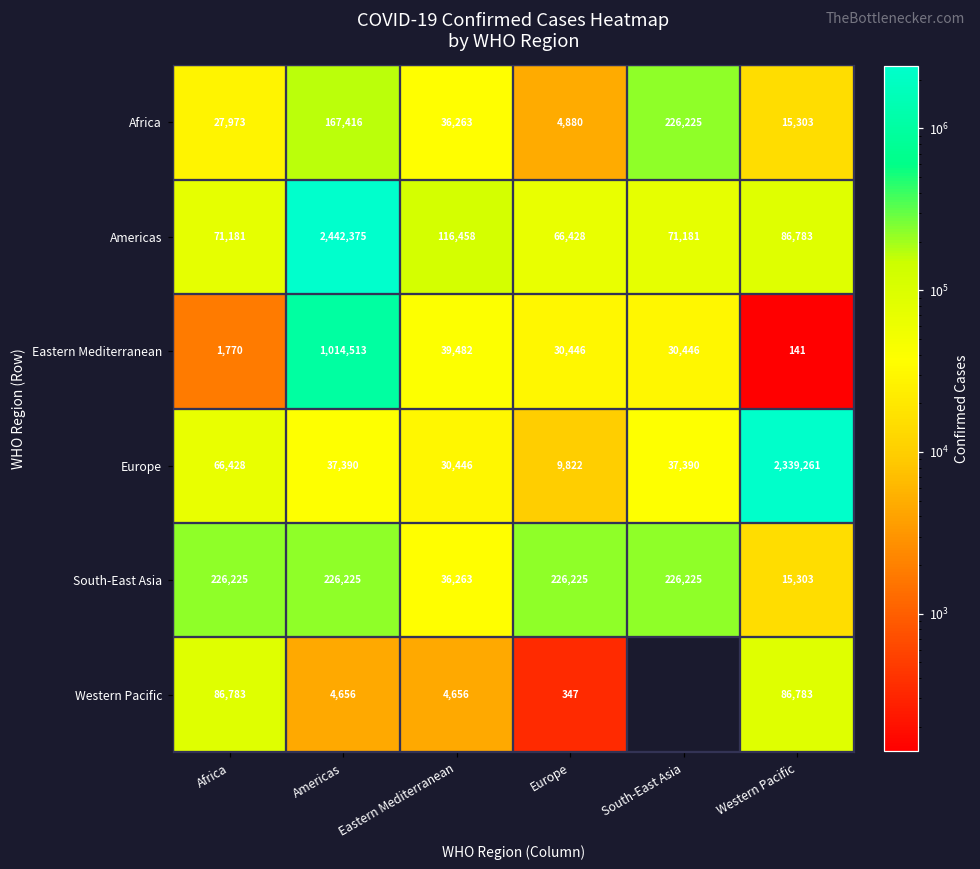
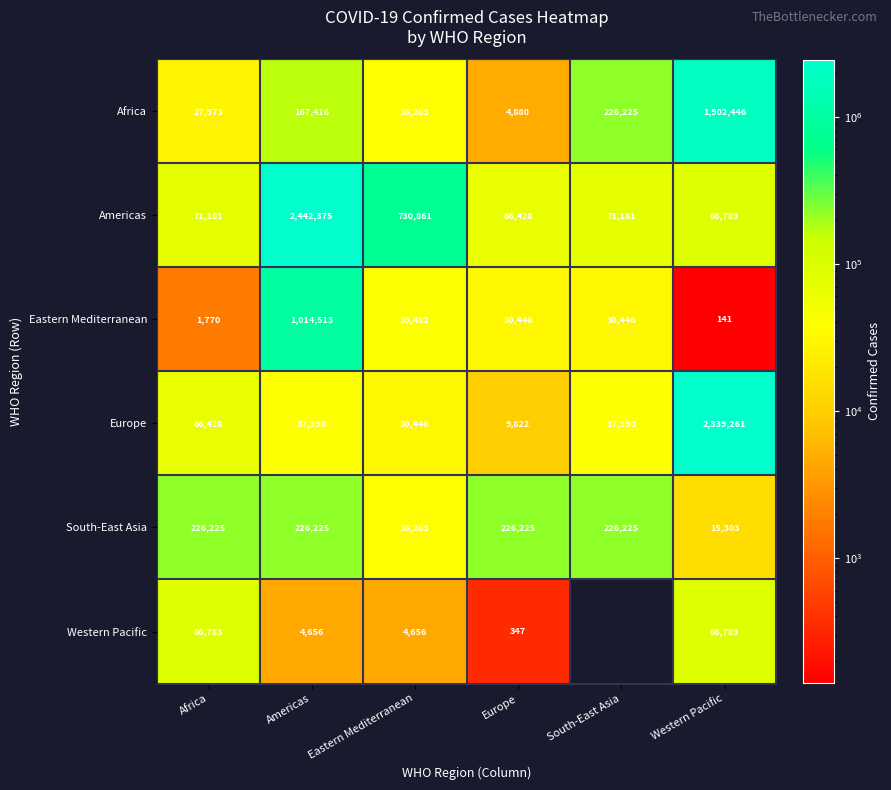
Africa, Western Pacific: 15,303 -> 1,902,446
Americas, Eastern Mediterranean: 116,458 -> 730,861
